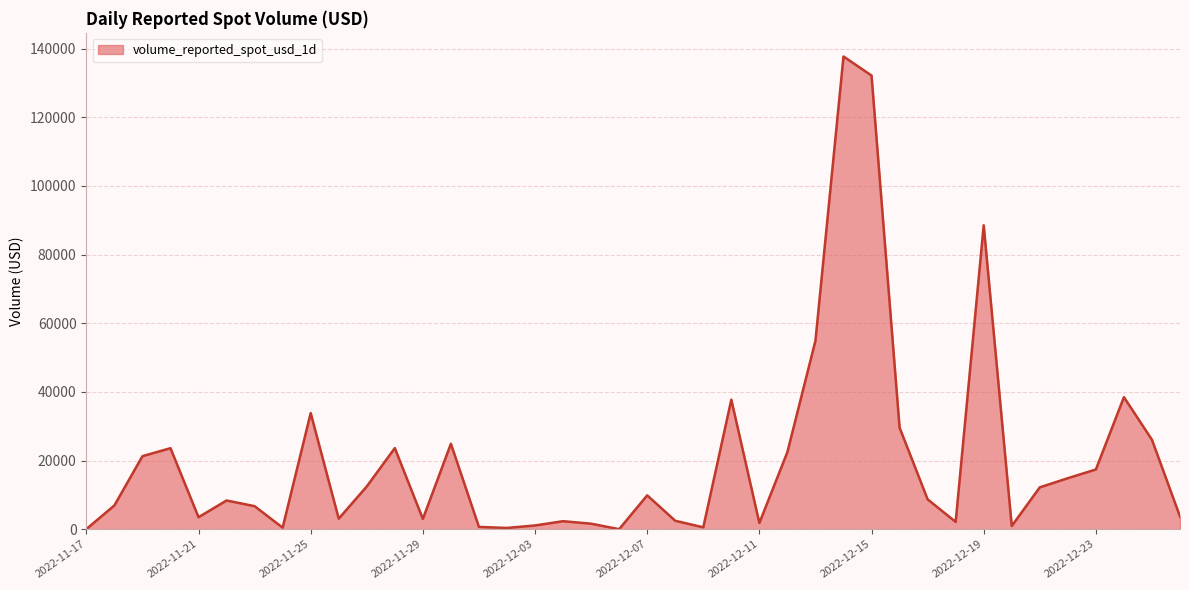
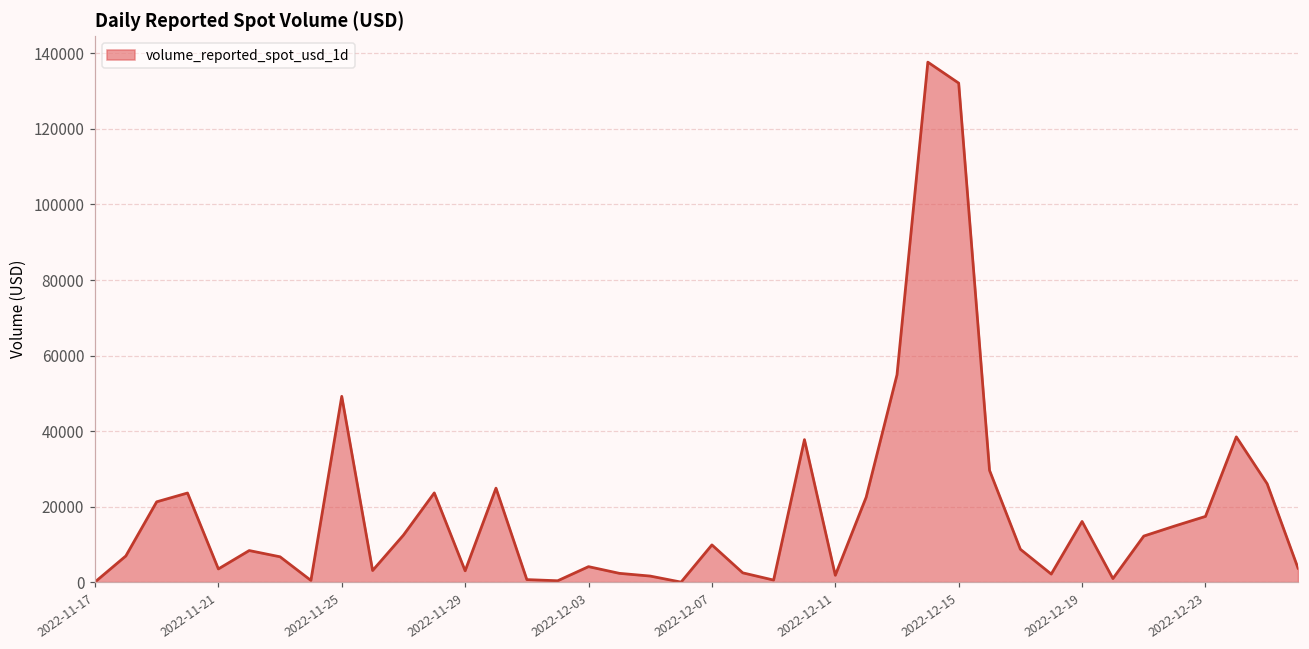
2022-11-25: 34000 -> 49000
2022-12-03: 1000 -> 4000
2022-12-19: 89000 -> 16000
